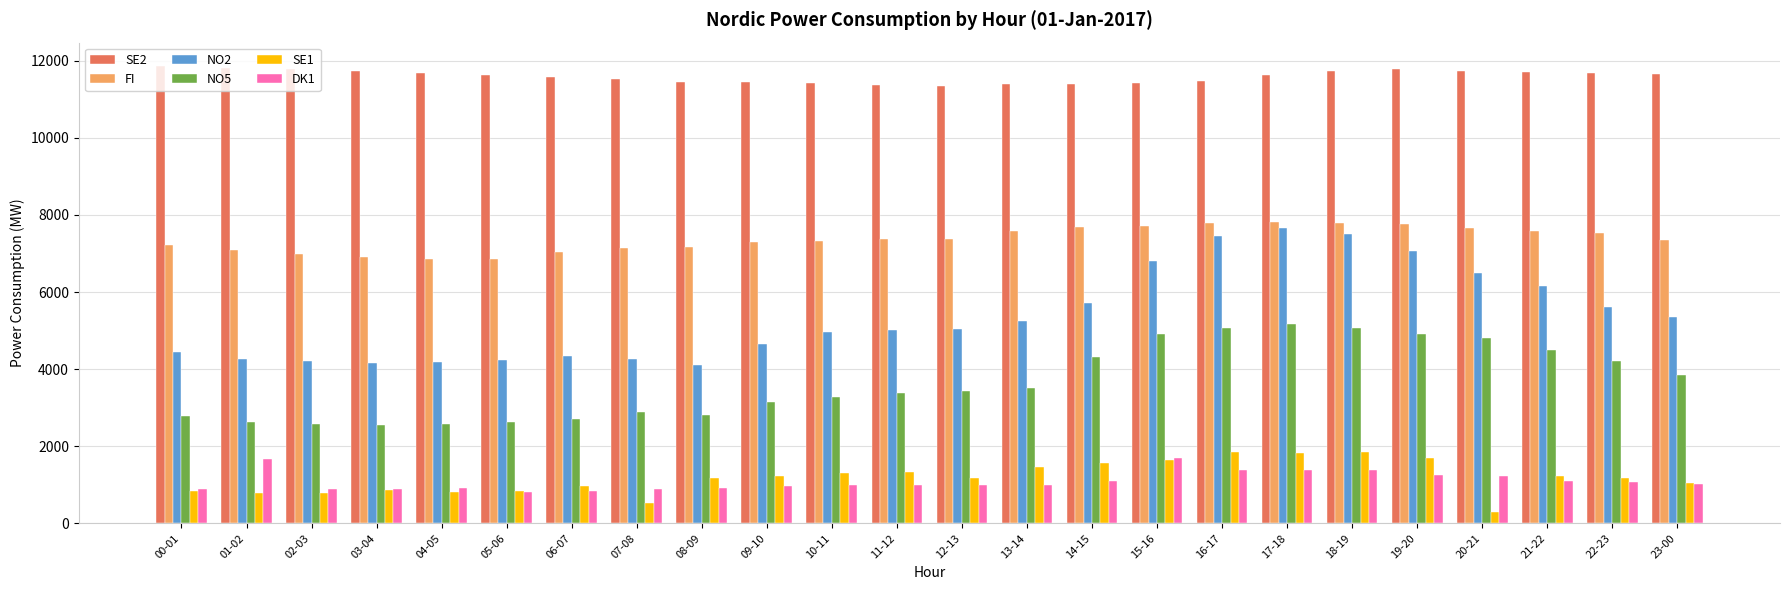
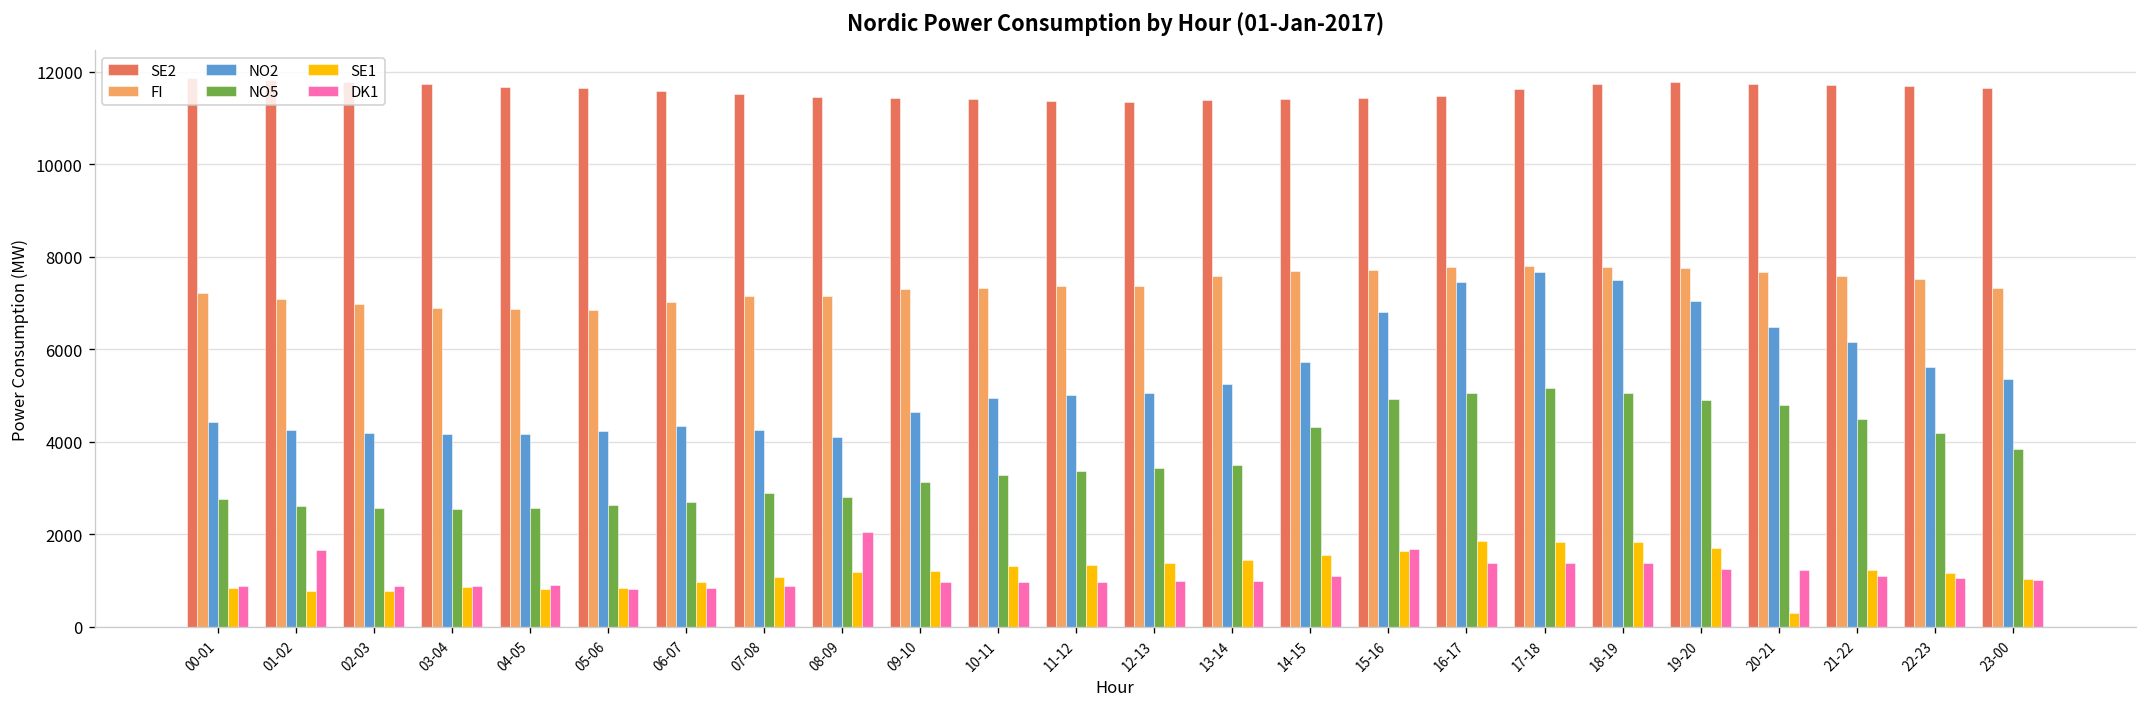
SE1, 07-08: 500 -> 1100
DK1, 08-09: 900 -> 2000
SE1, 12-13: 1200 -> 1400
